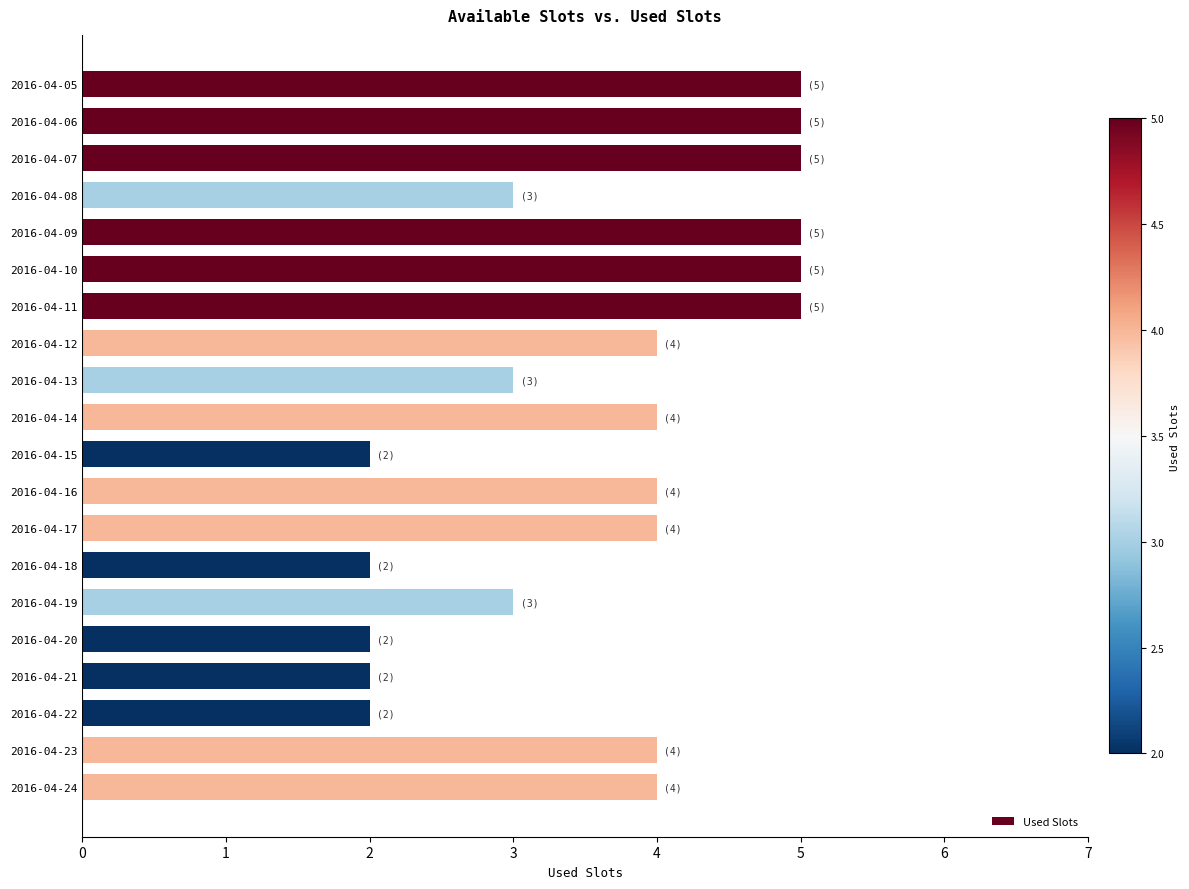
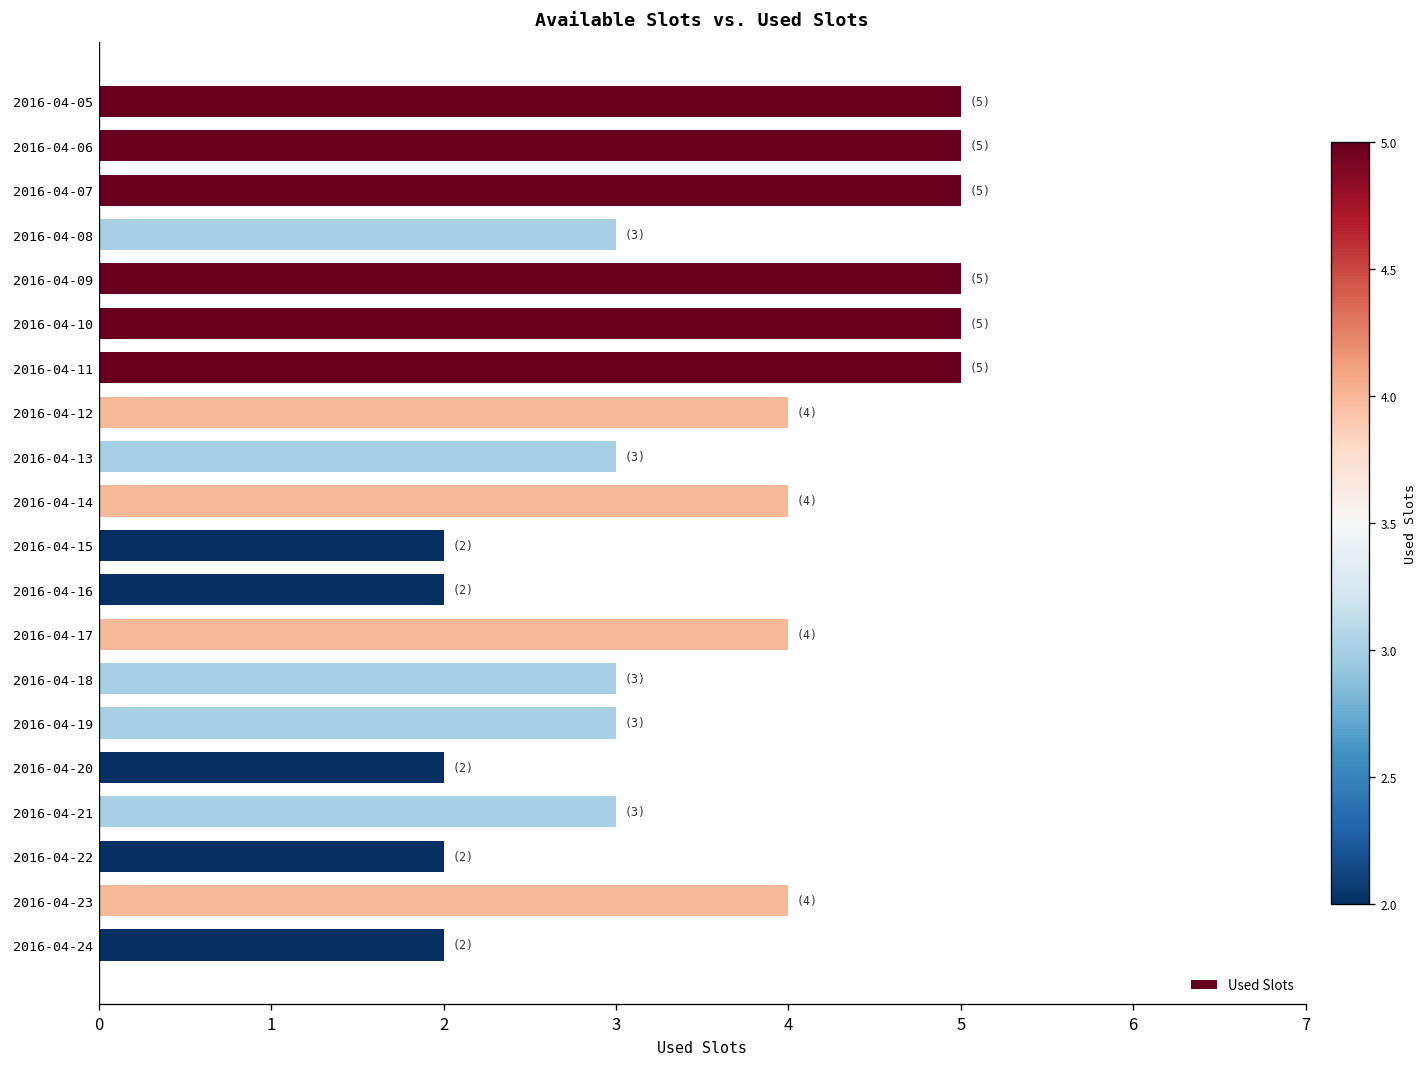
2016-04-16: (4) -> (2)
2016-04-18: (2) -> (3)
2016-04-21: (2) -> (3)
2016-04-24: (4) -> (2)
